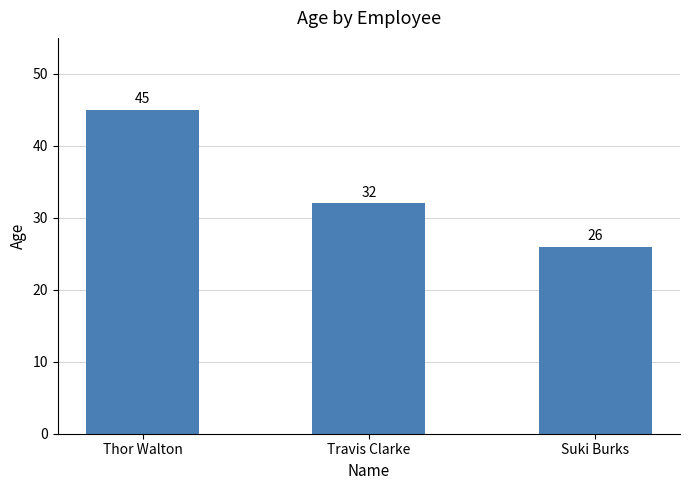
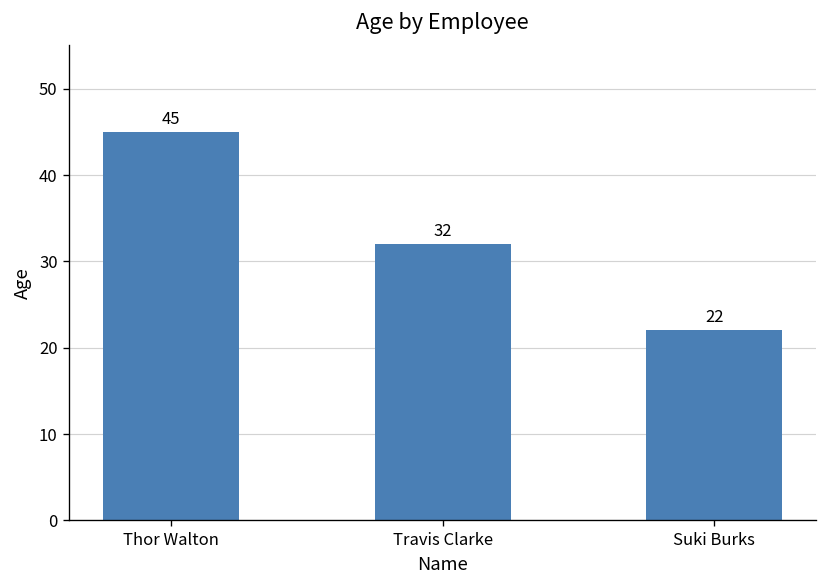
Suki Burks: 26 -> 22
